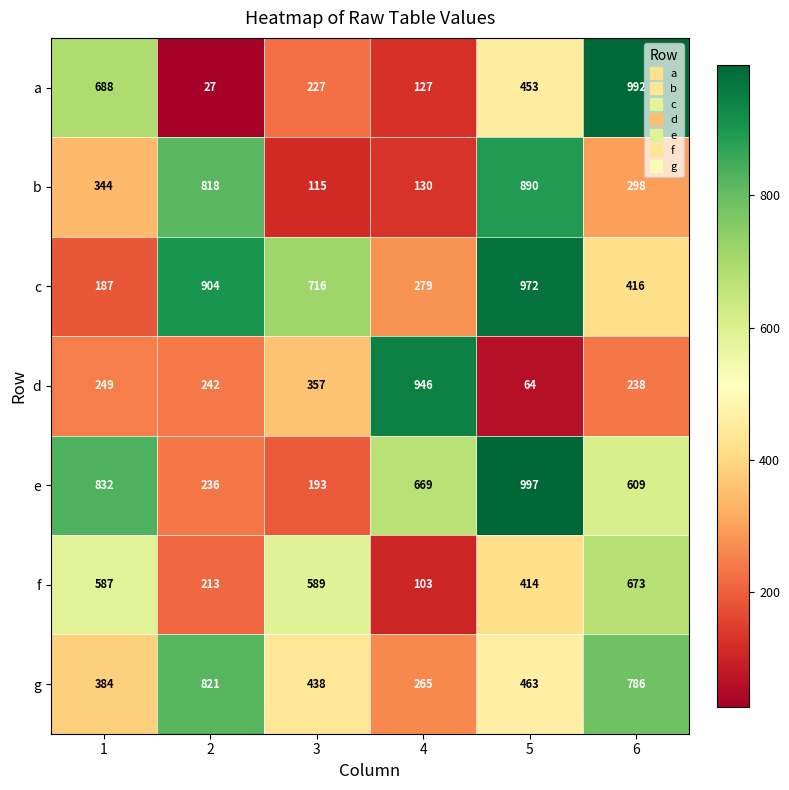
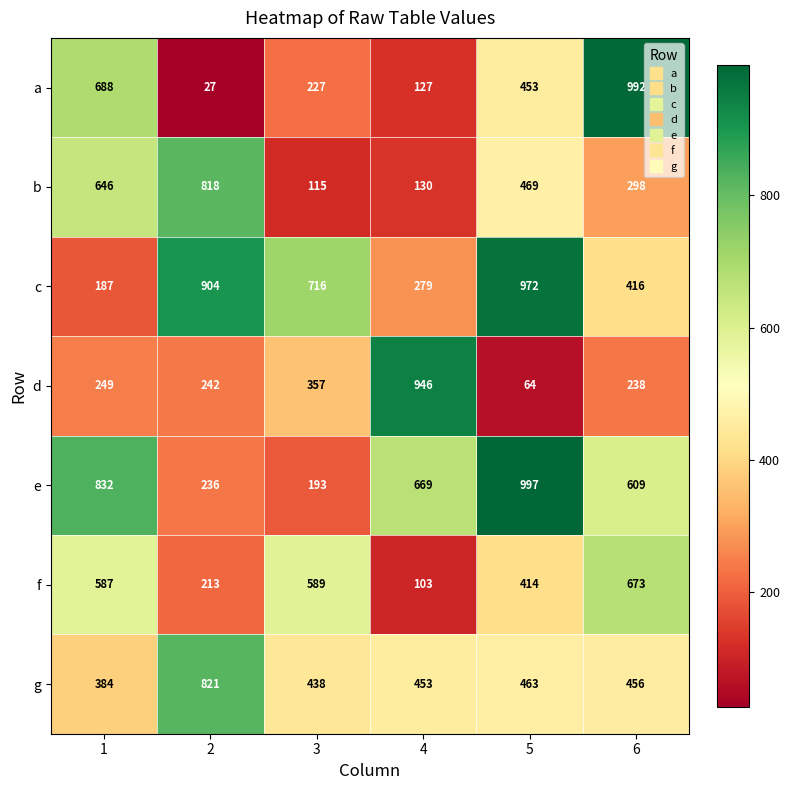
b, 1: 344 -> 646
b, 5: 890 -> 469
g, 4: 265 -> 453
g, 6: 786 -> 456
